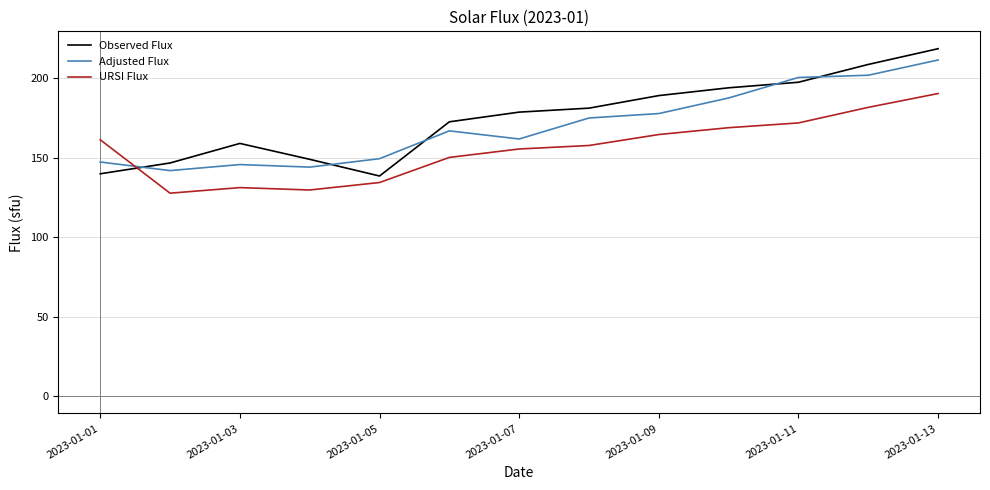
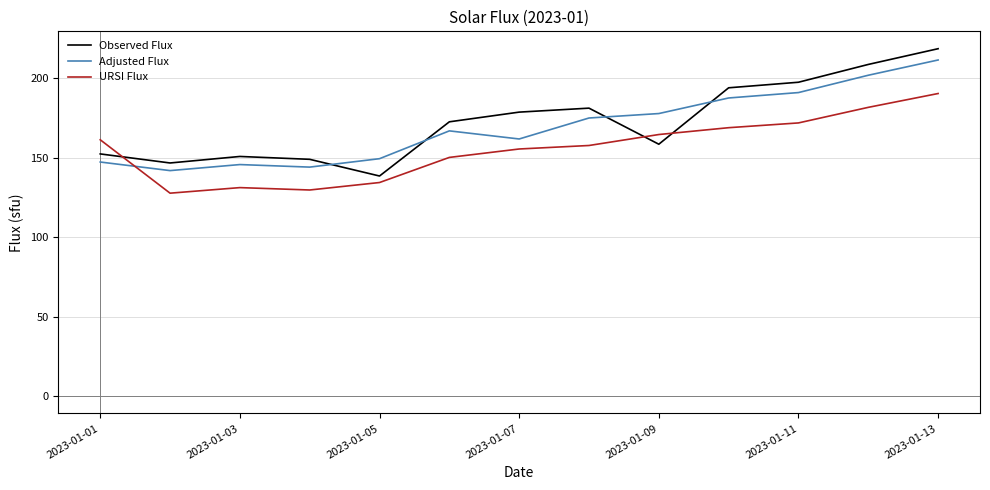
Observed Flux, 2023-01-01: 140 -> 152
Observed Flux, 2023-01-03: 159 -> 151
Observed Flux, 2023-01-09: 189 -> 159
Adjusted Flux, 2023-01-11: 201 -> 191
